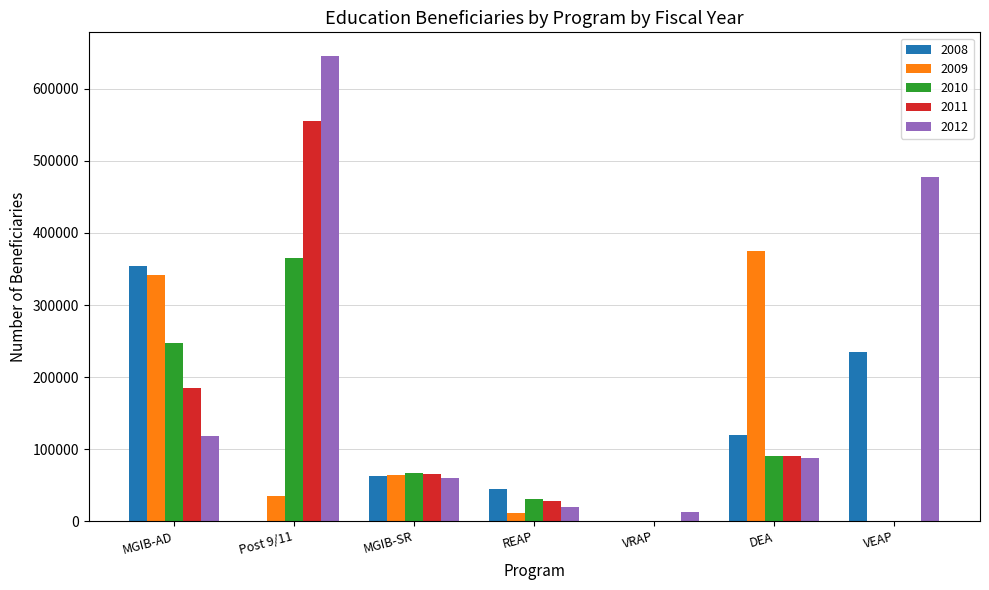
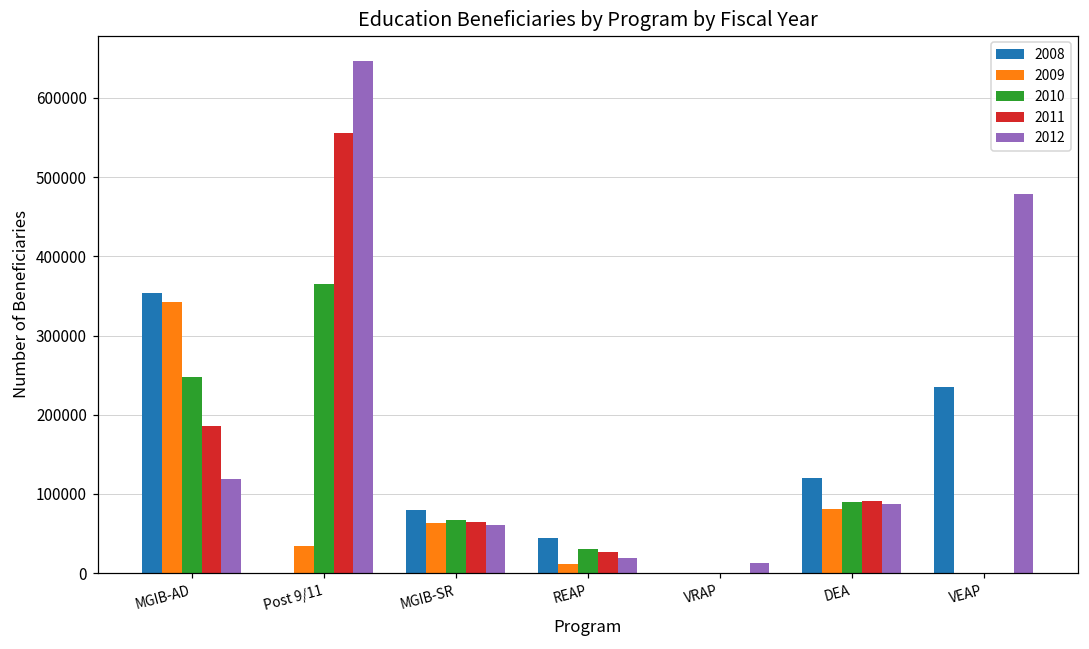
2008, MGIB-SR: 60000 -> 80000
2009, DEA: 380000 -> 80000
